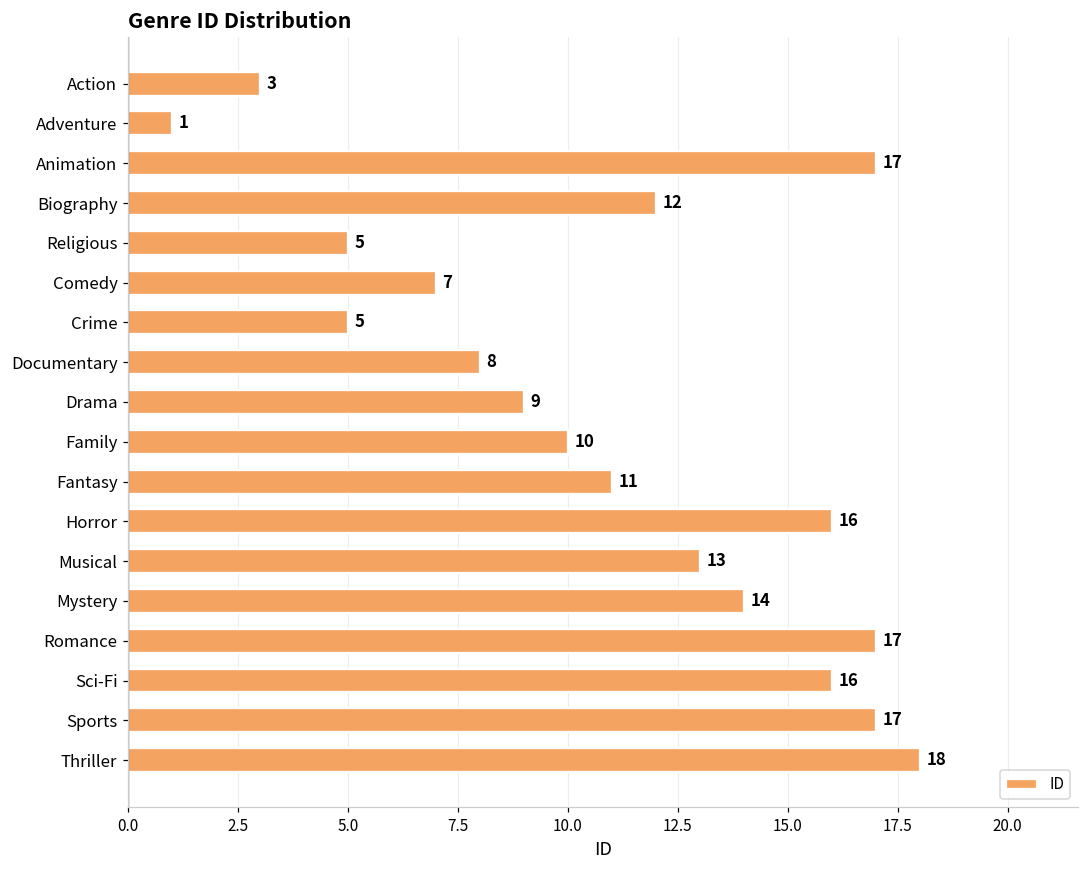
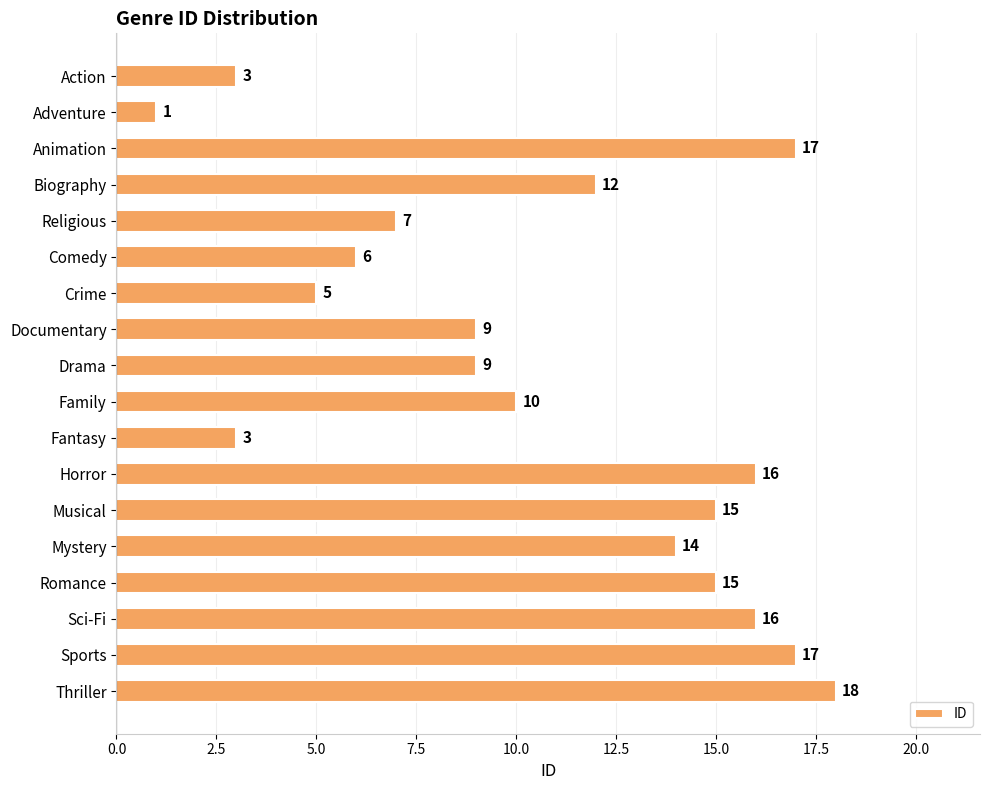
Religious: 5 -> 7
Comedy: 7 -> 6
Documentary: 8 -> 9
Fantasy: 11 -> 3
Musical: 13 -> 15
Romance: 17 -> 15
